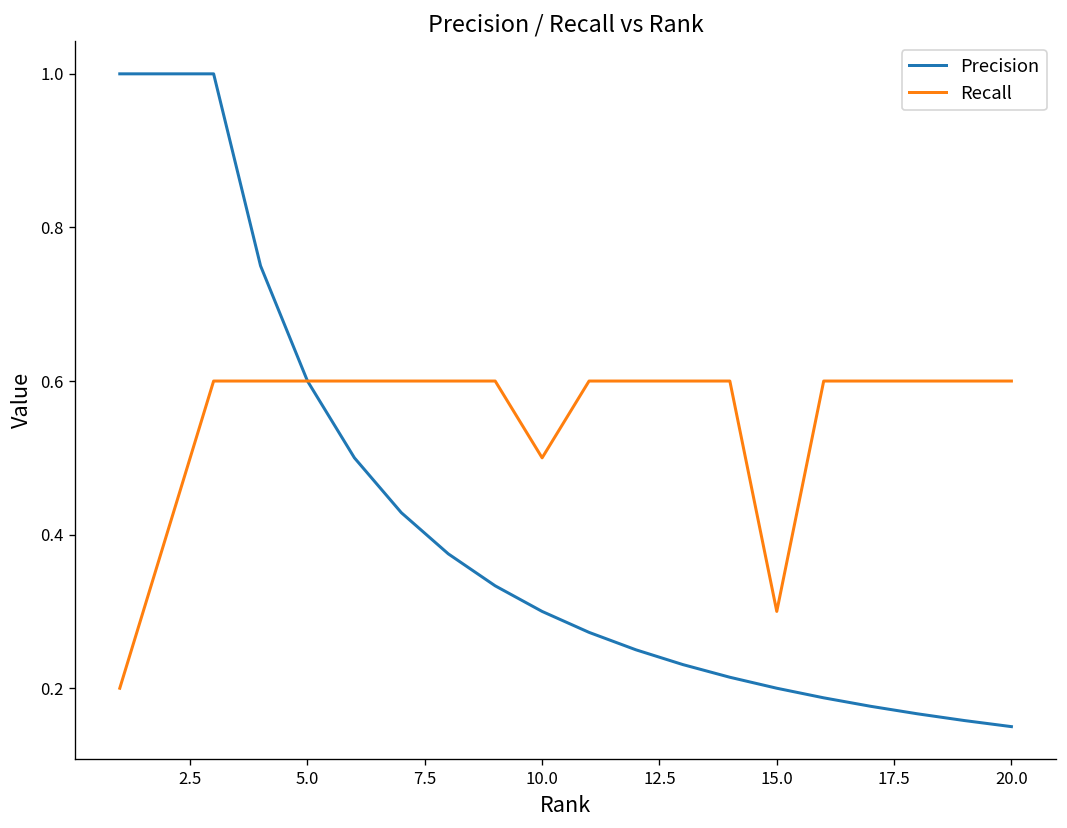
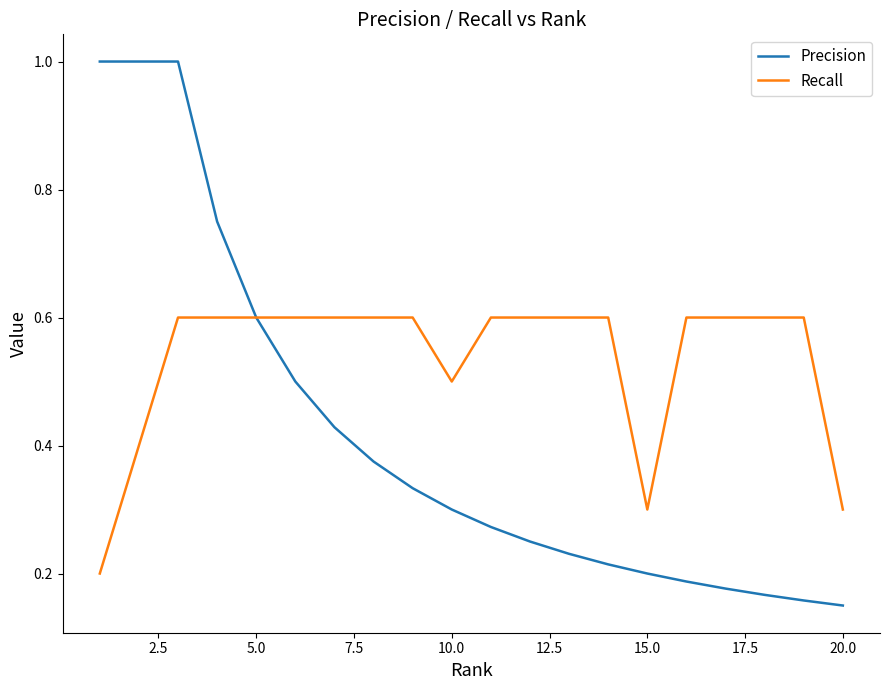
Recall, 20.0: 0.6 -> 0.3
